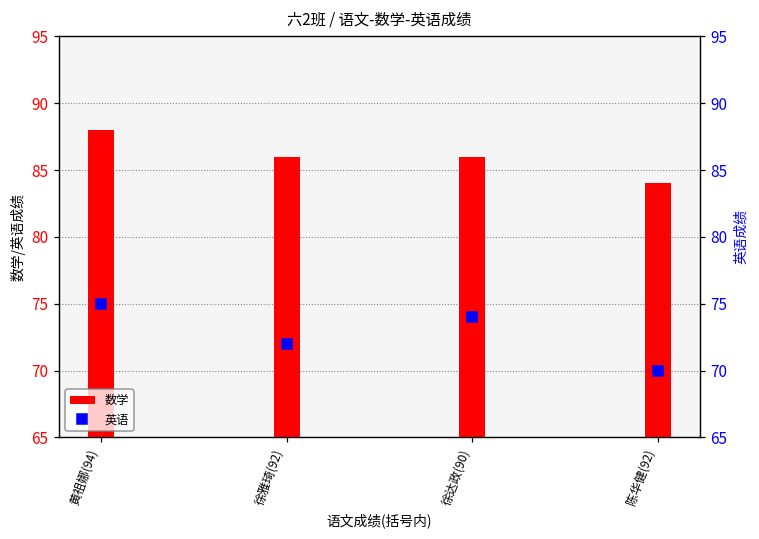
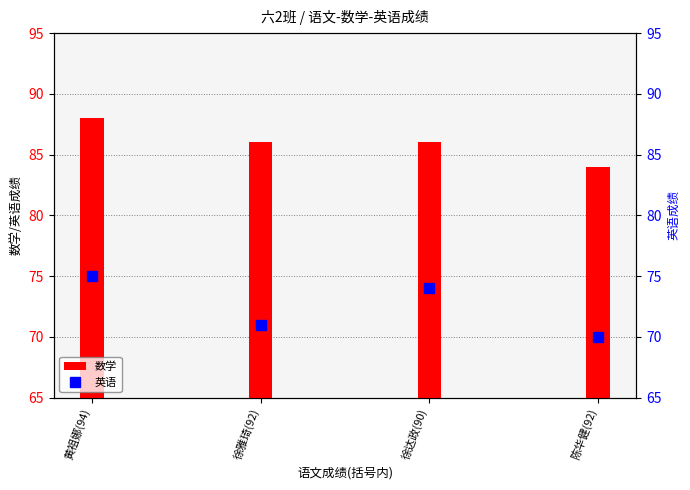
英语, 徐雅琦(92): 72 -> 71
